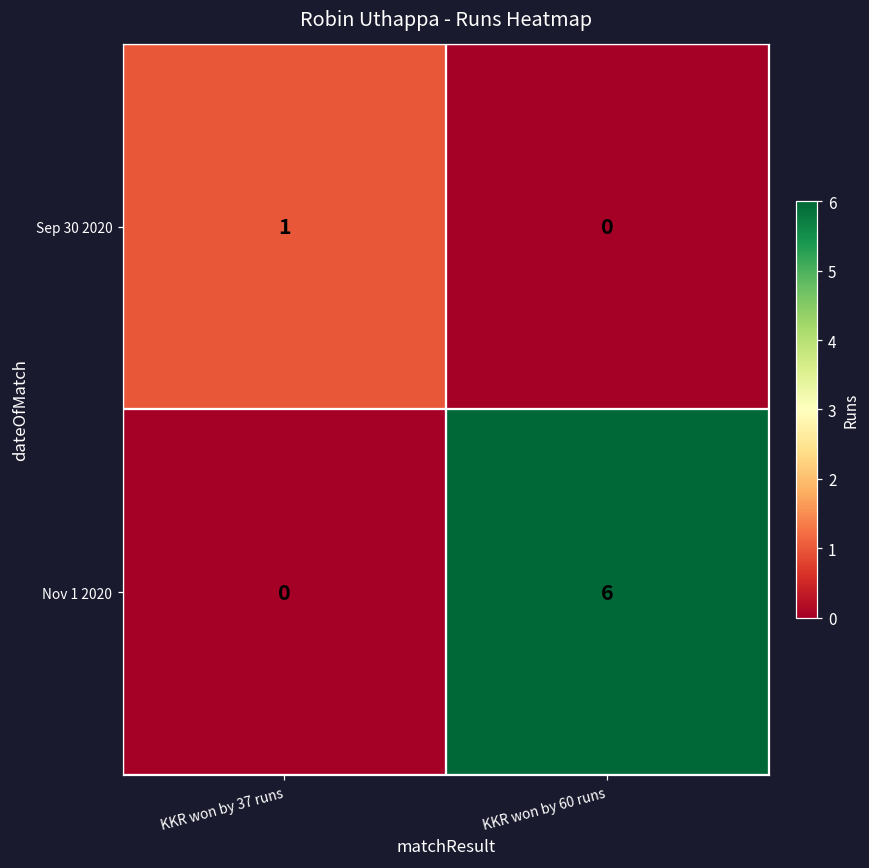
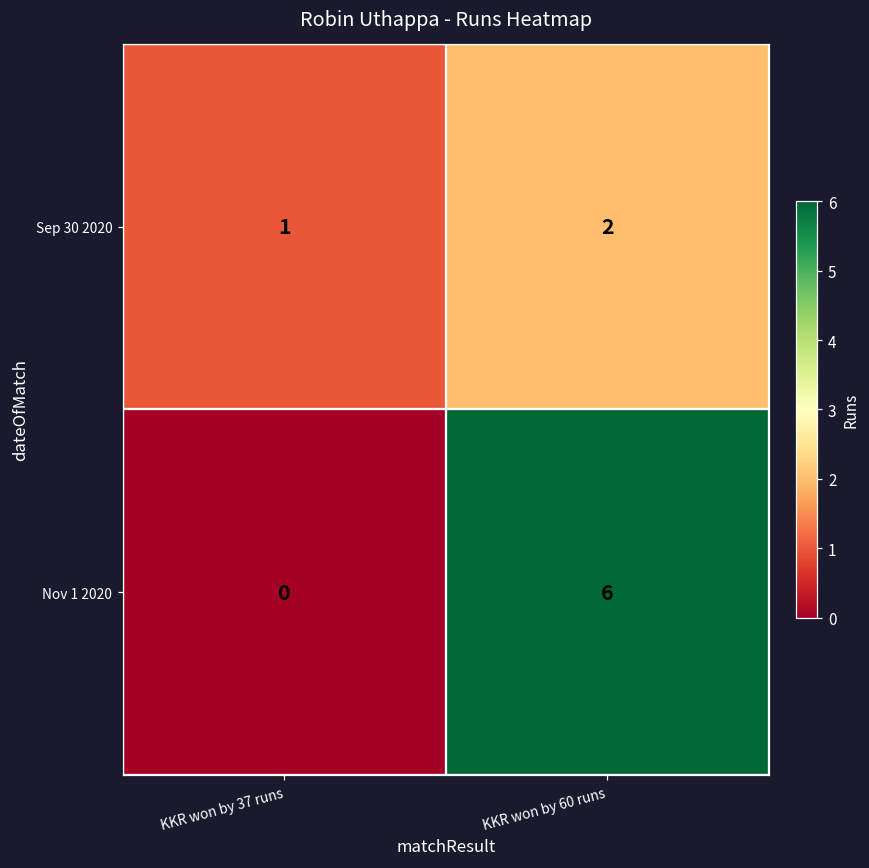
Sep 30 2020, KKR won by 60 runs: 0 -> 2
